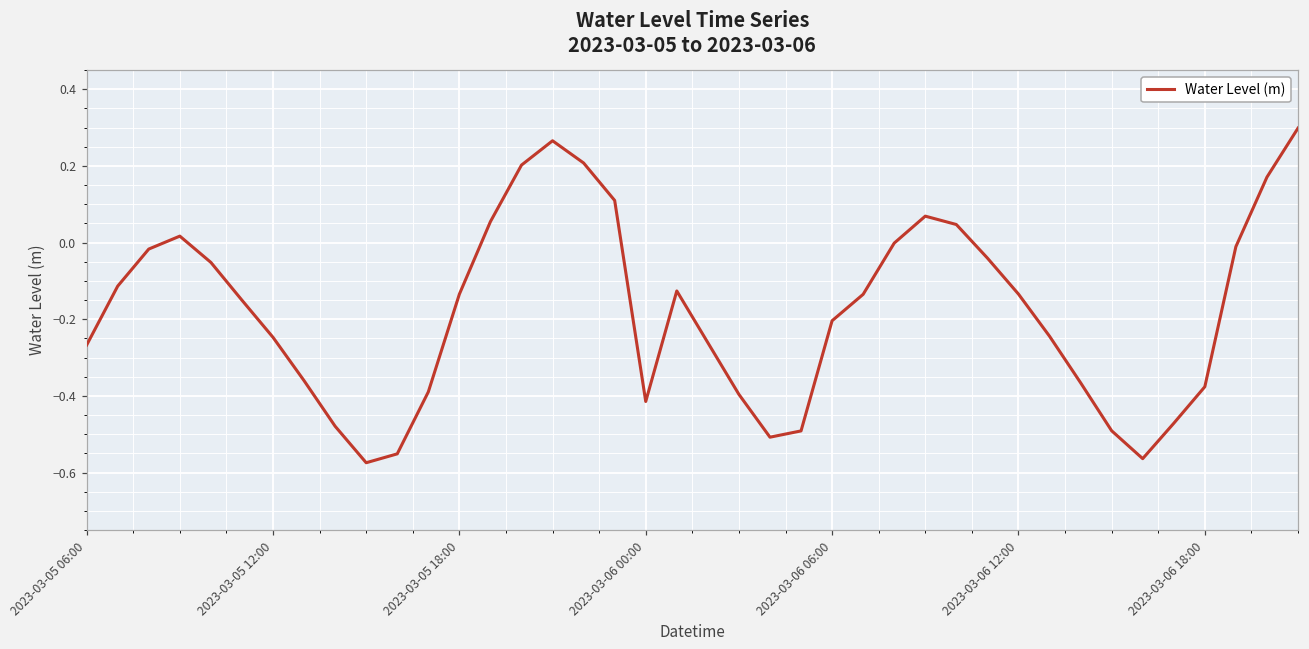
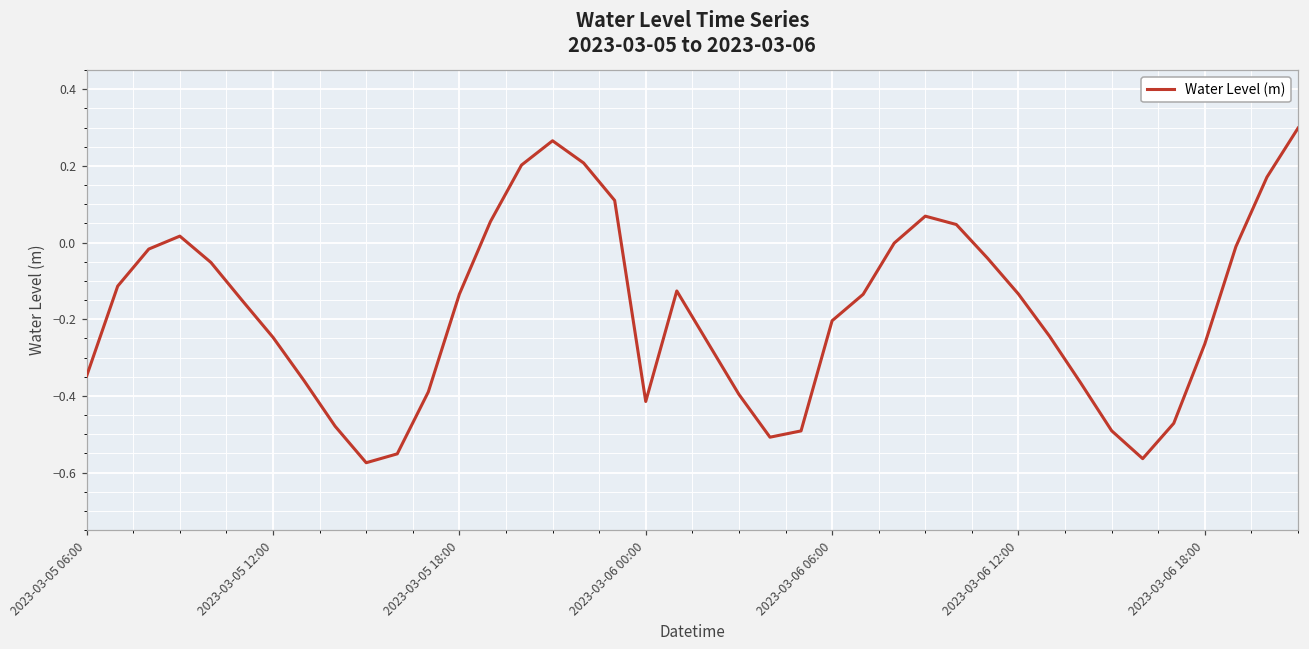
2023-03-05 06:00: -0.27 -> -0.35
2023-03-06 18:00: -0.38 -> -0.26
